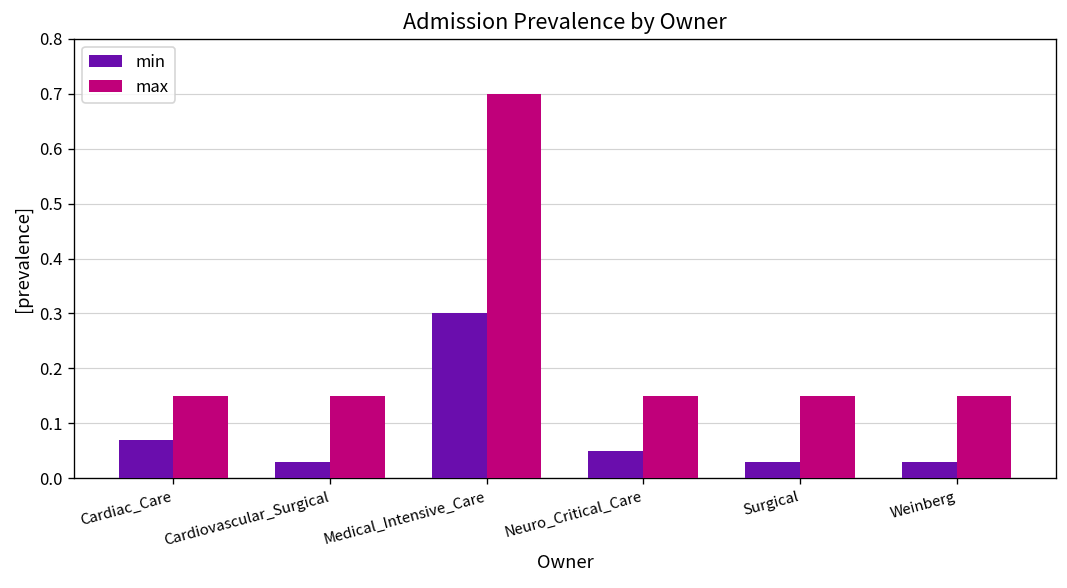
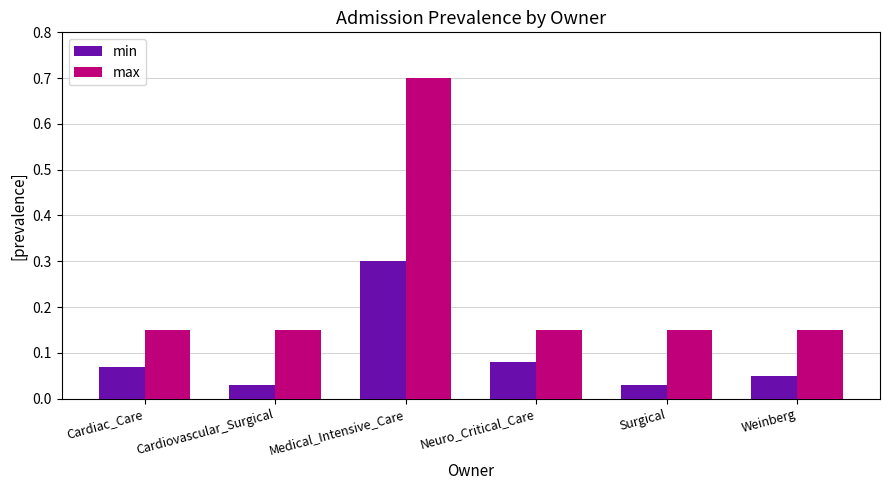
min, Neuro_Critical_Care: 0.05 -> 0.08
min, Weinberg: 0.03 -> 0.05
